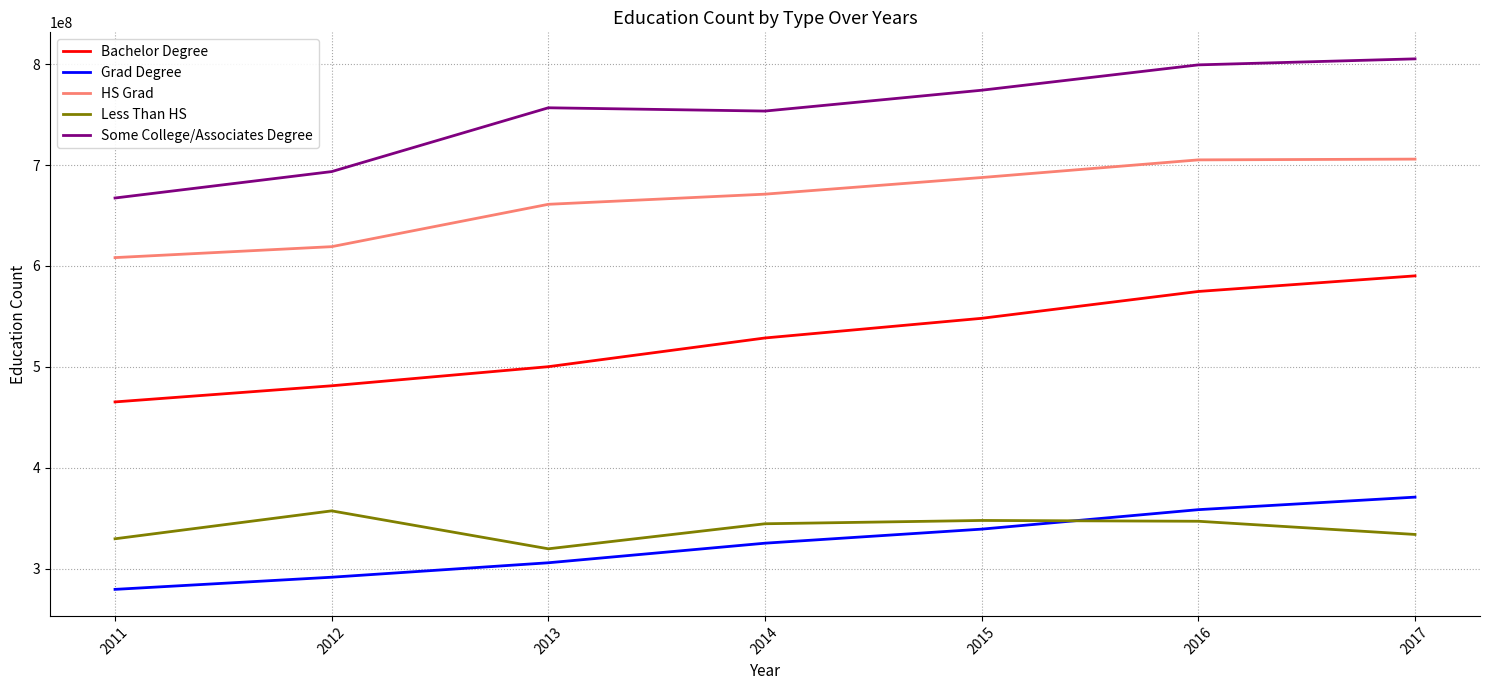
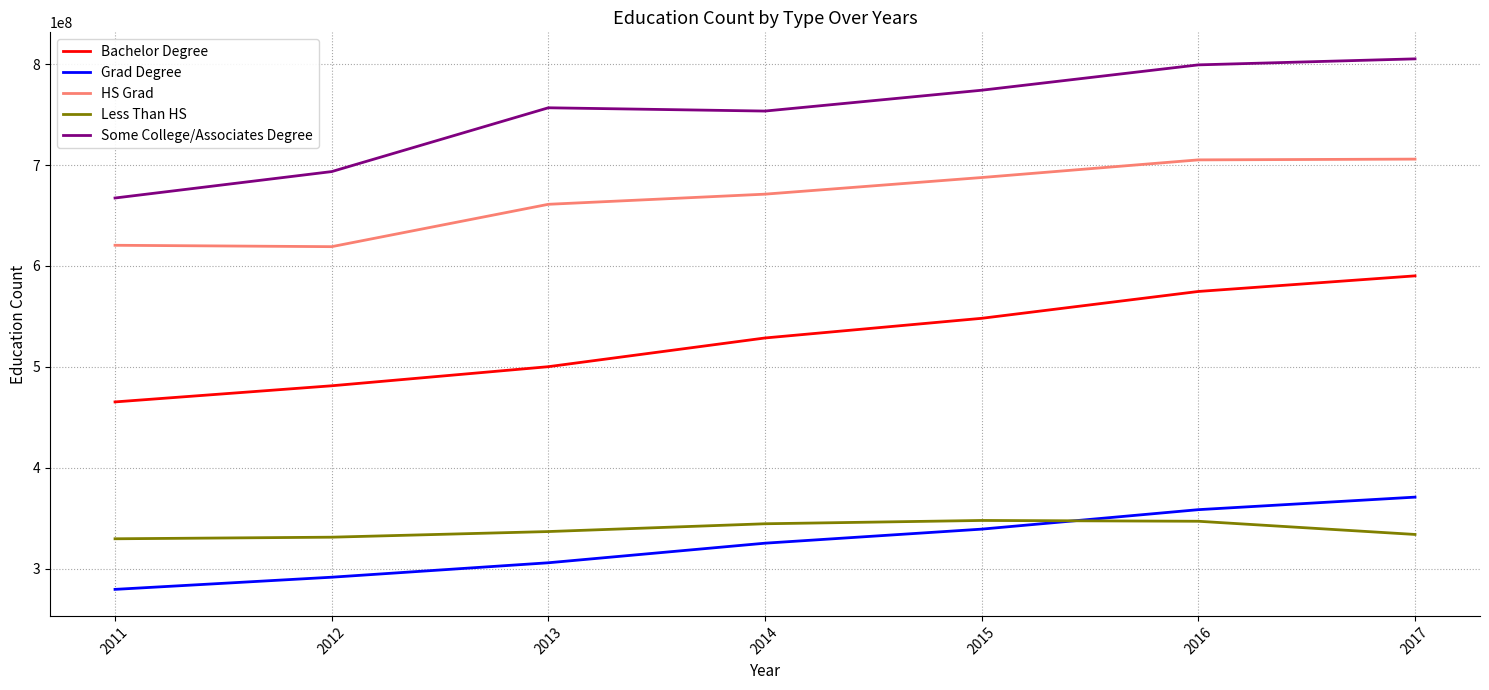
HS Grad, 2011: 608000000 -> 620000000
Less Than HS, 2012: 357000000 -> 331000000
Less Than HS, 2013: 320000000 -> 337000000
